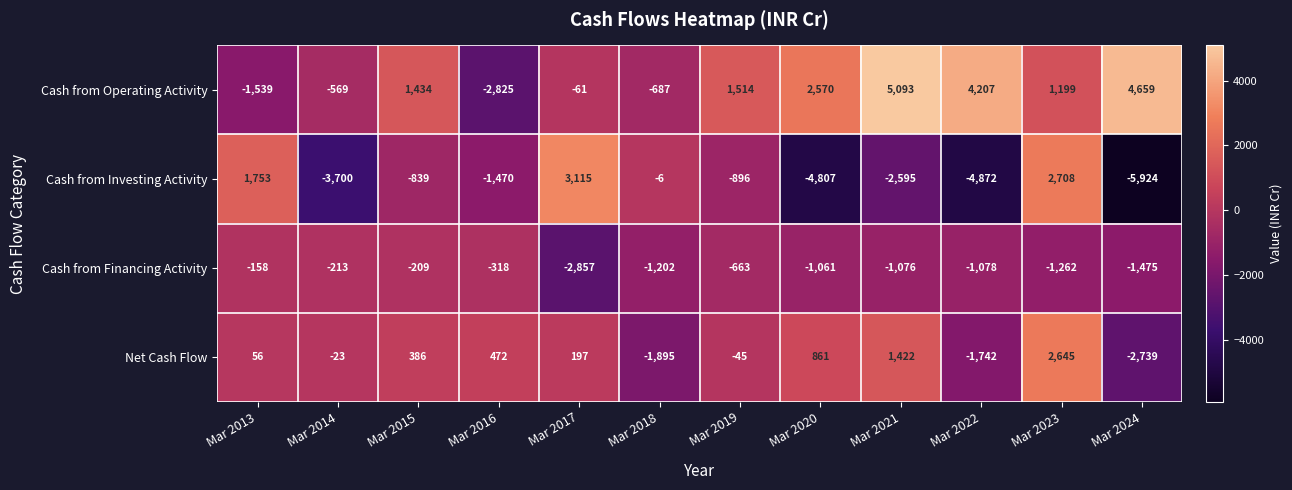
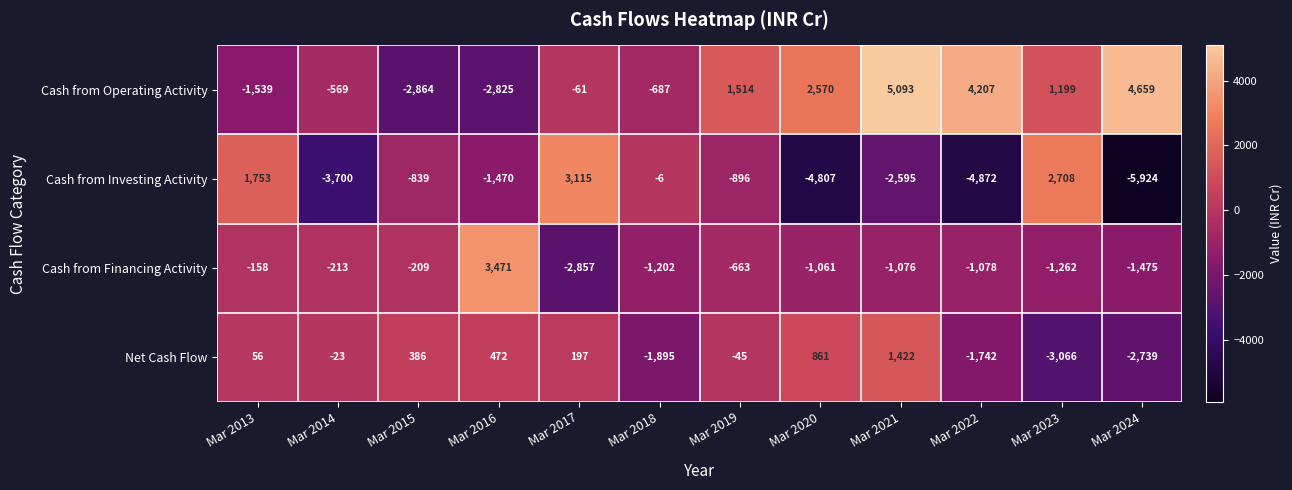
Cash from Operating Activity, Mar 2015: 1,434 -> -2,864
Cash from Financing Activity, Mar 2016: -318 -> 3,471
Net Cash Flow, Mar 2023: 2,645 -> -3,066
